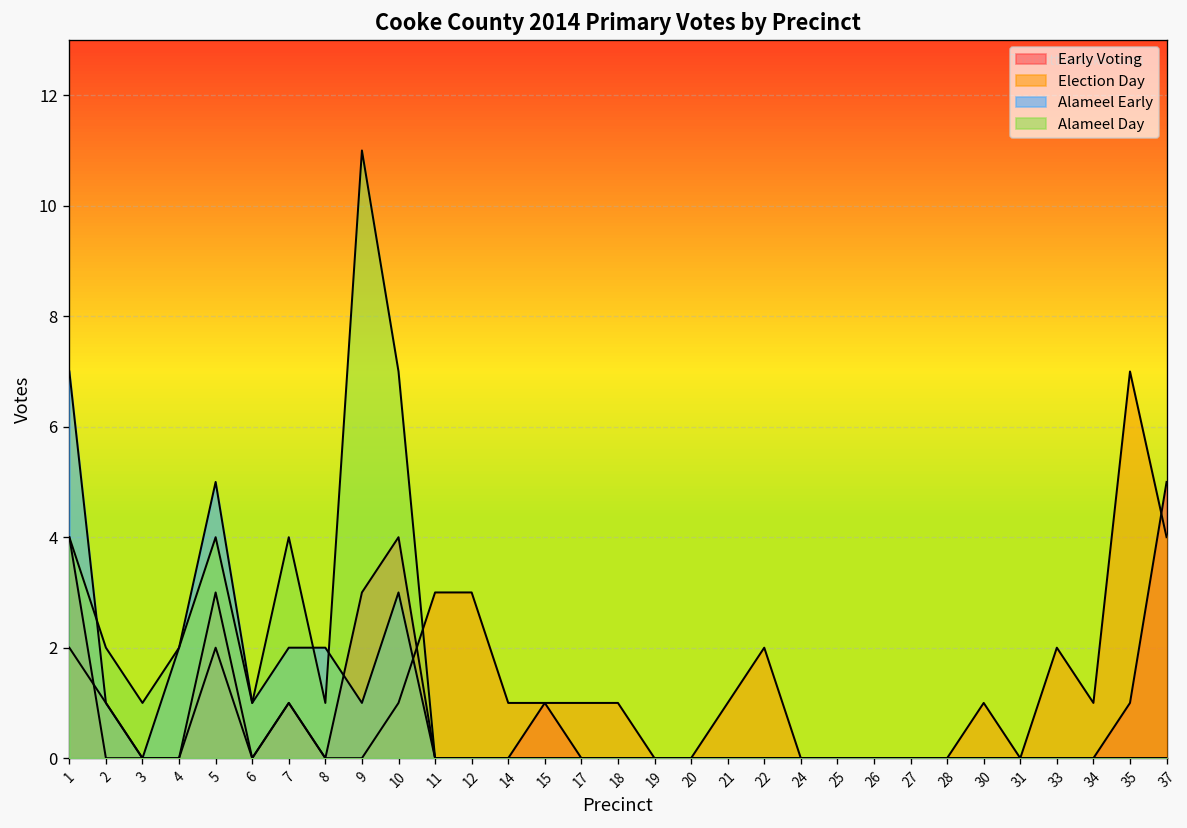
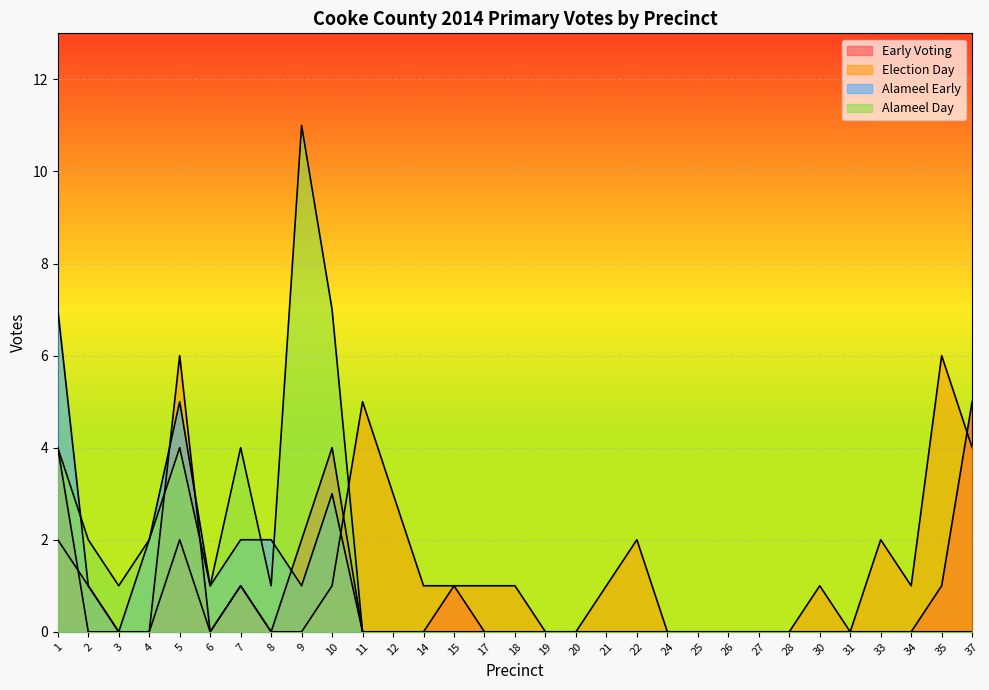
Election Day, 5: 3 -> 6
Early Voting, 9: 3 -> 2
Election Day, 11: 3 -> 5
Election Day, 35: 7 -> 6
